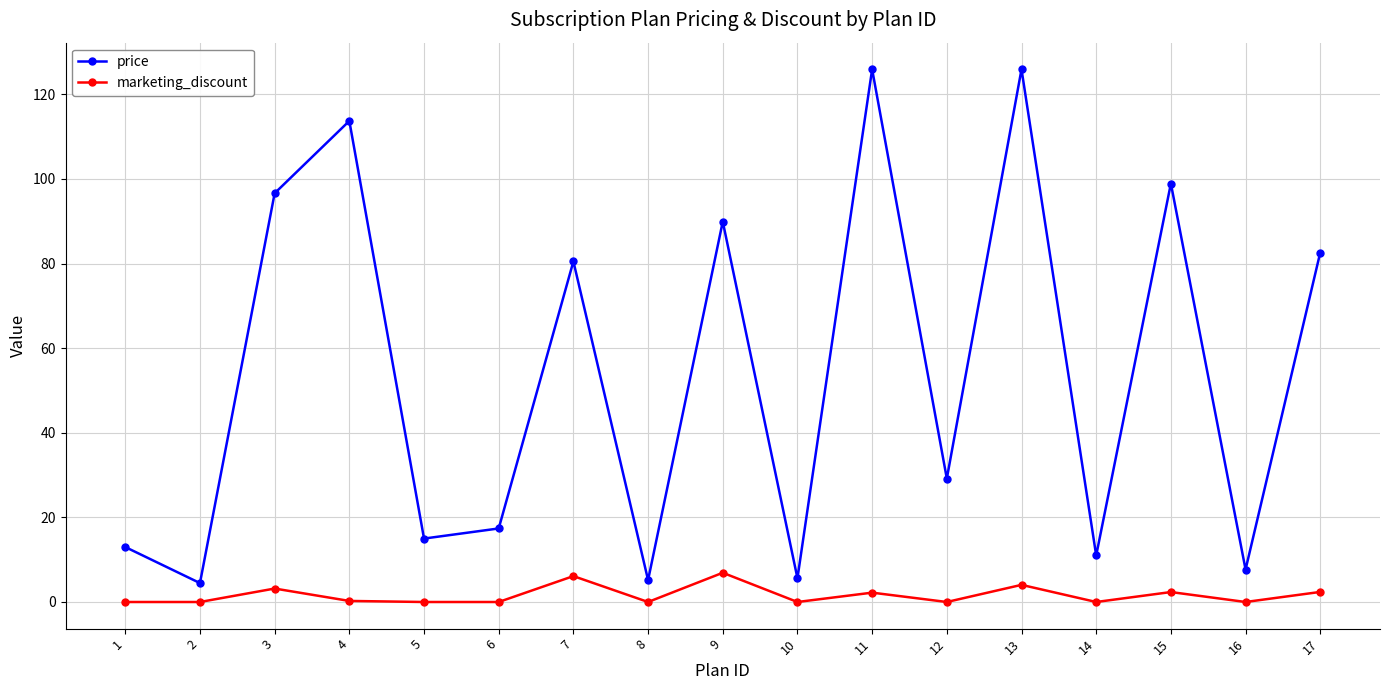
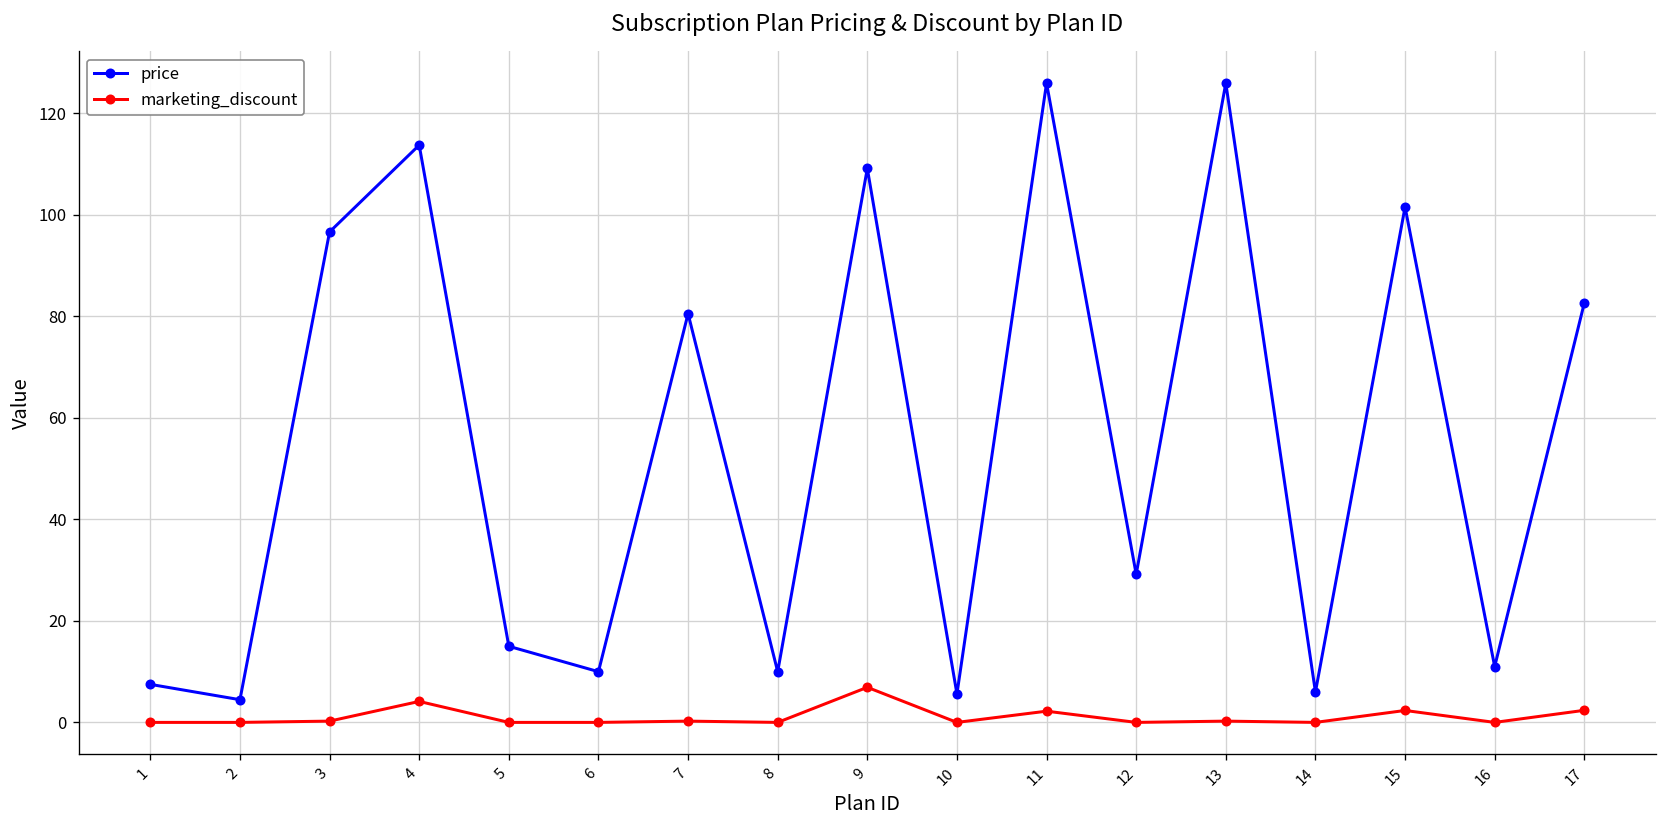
price, 1: 13 -> 7
marketing_discount, 3: 3 -> 0
marketing_discount, 4: 0 -> 4
price, 6: 17 -> 10
marketing_discount, 7: 6 -> 0
price, 8: 5 -> 10
price, 9: 90 -> 109
marketing_discount, 13: 4 -> 0
price, 14: 11 -> 6
price, 15: 99 -> 102
price, 16: 8 -> 11
